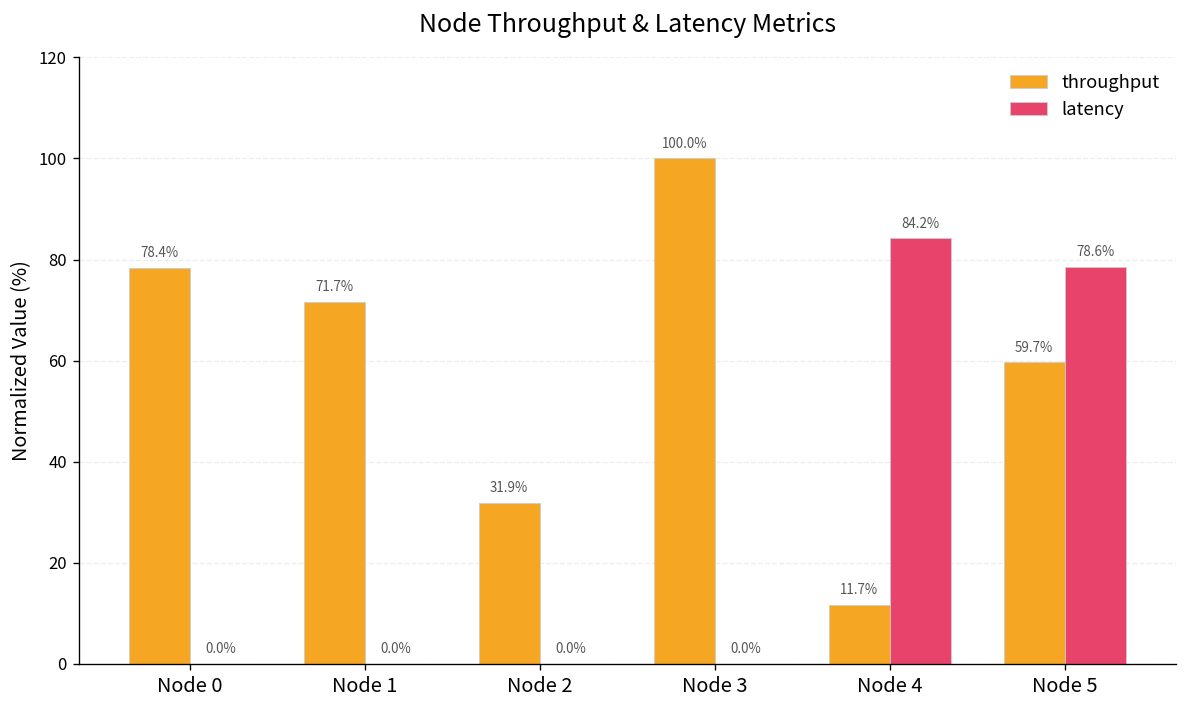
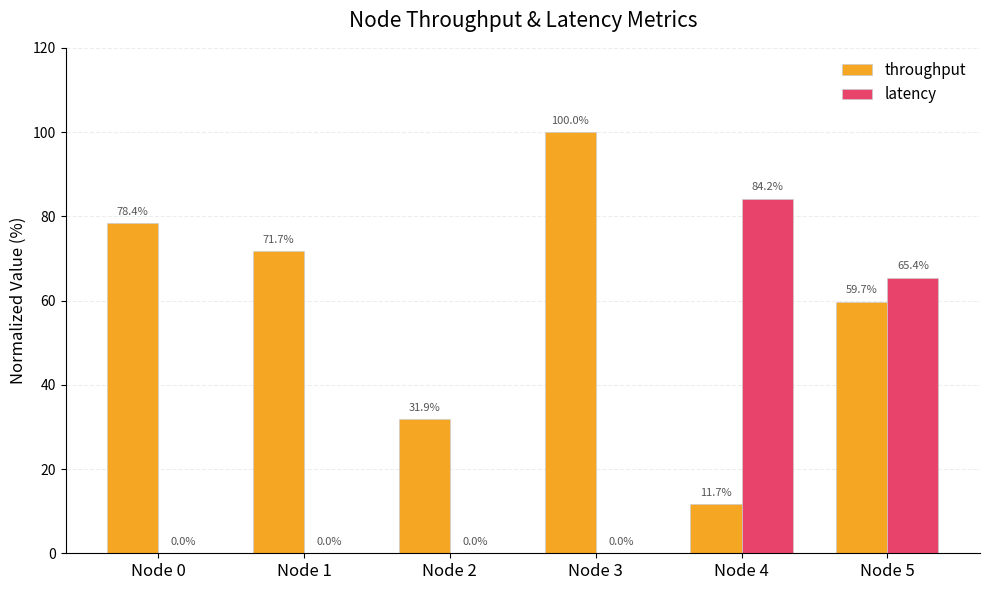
latency, Node 5: 78.6% -> 65.4%
